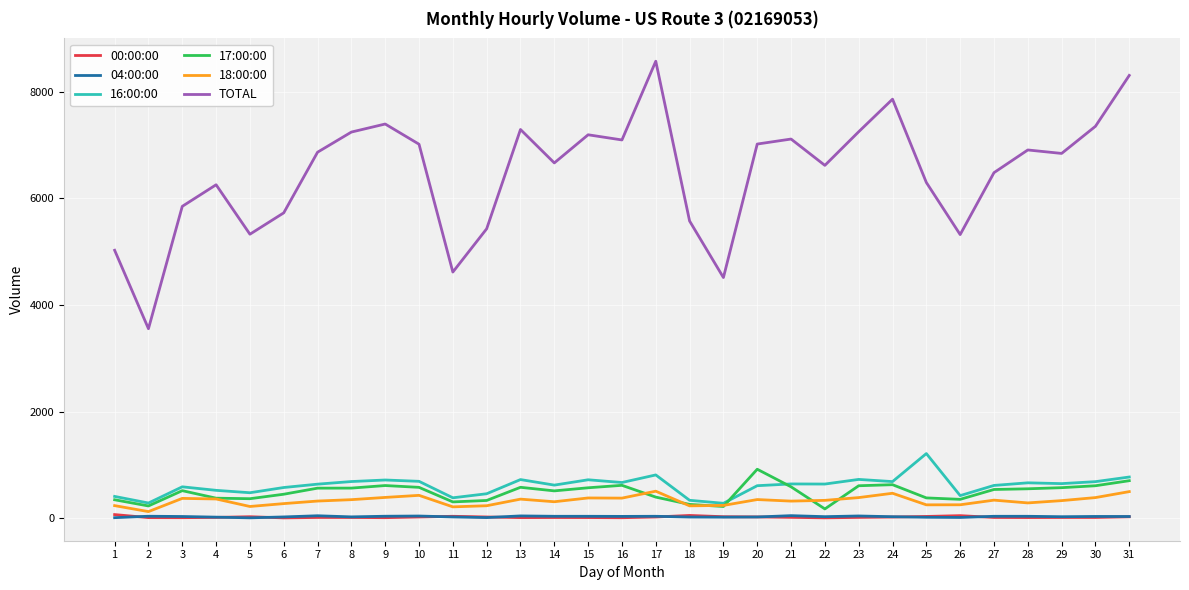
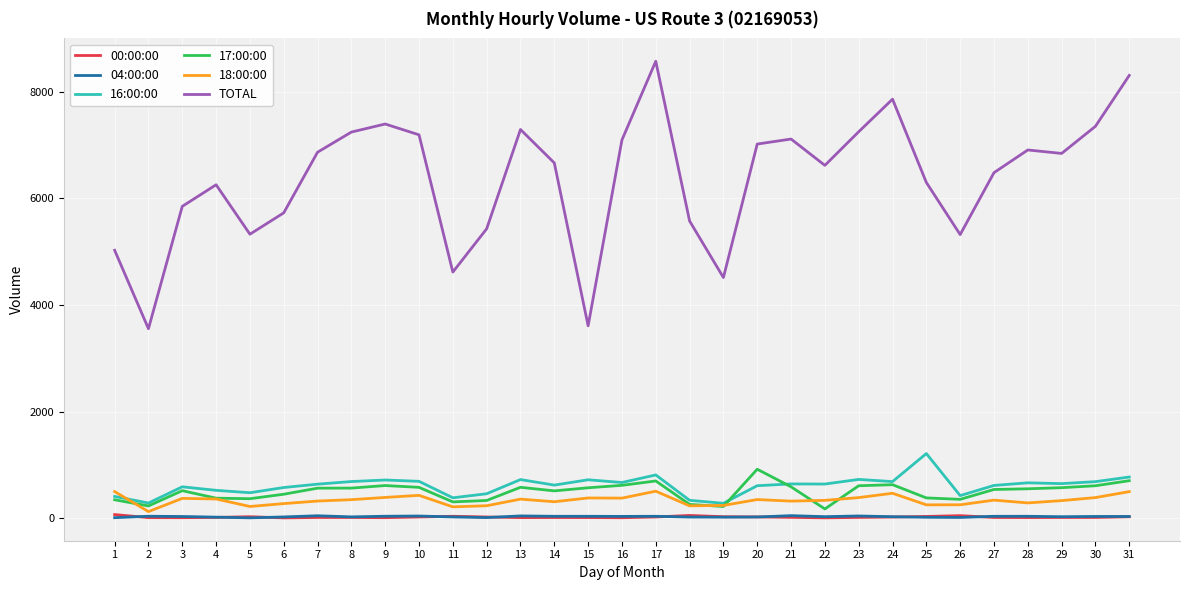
18:00:00, 1: 200 -> 500
TOTAL, 10: 7000 -> 7200
TOTAL, 15: 7200 -> 3600
17:00:00, 17: 400 -> 700
